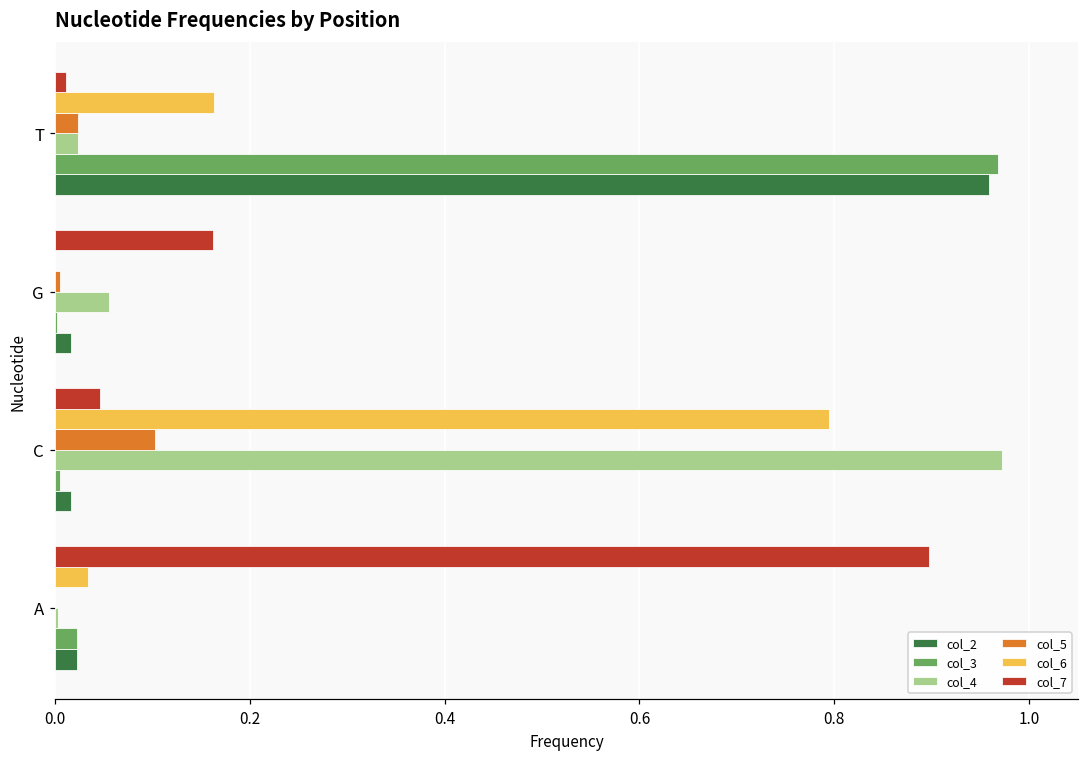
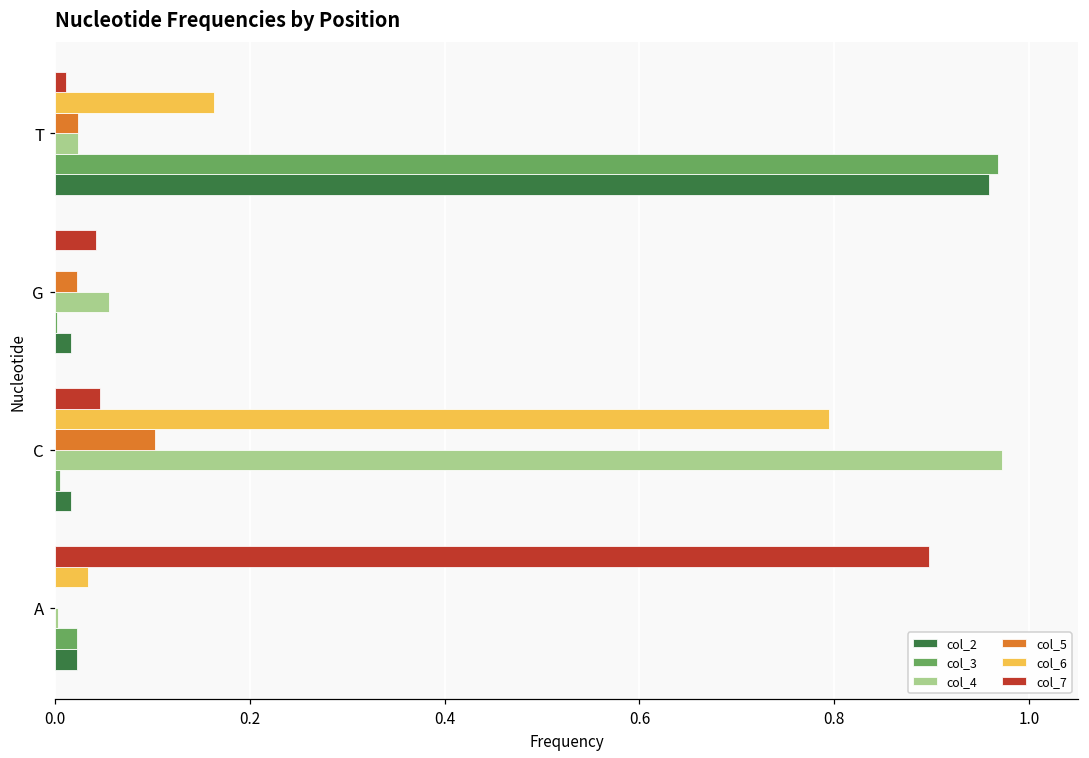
col_7, G: 0.16 -> 0.04
col_5, G: 0.01 -> 0.02
